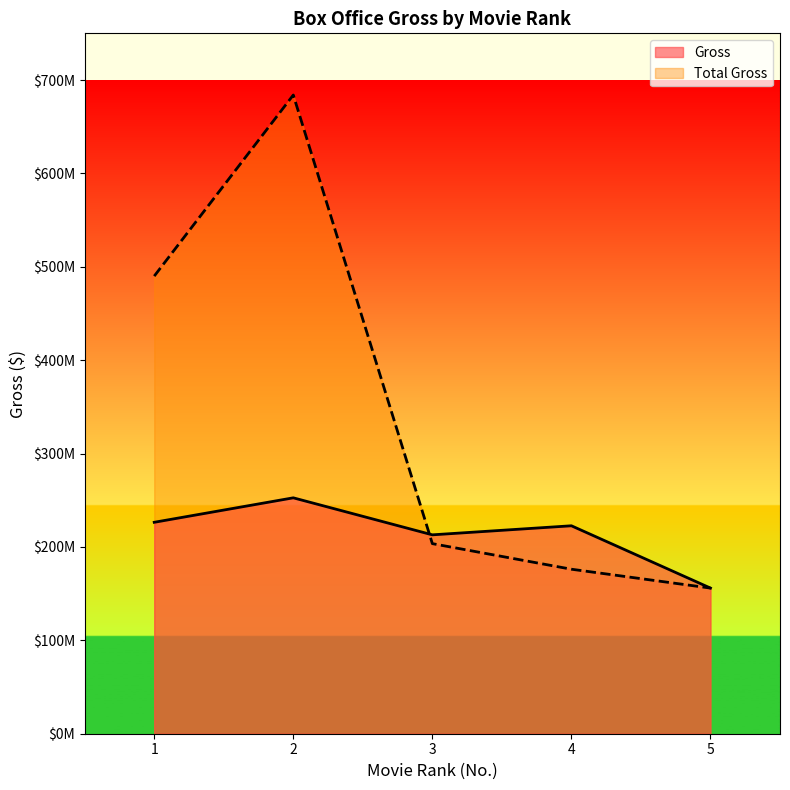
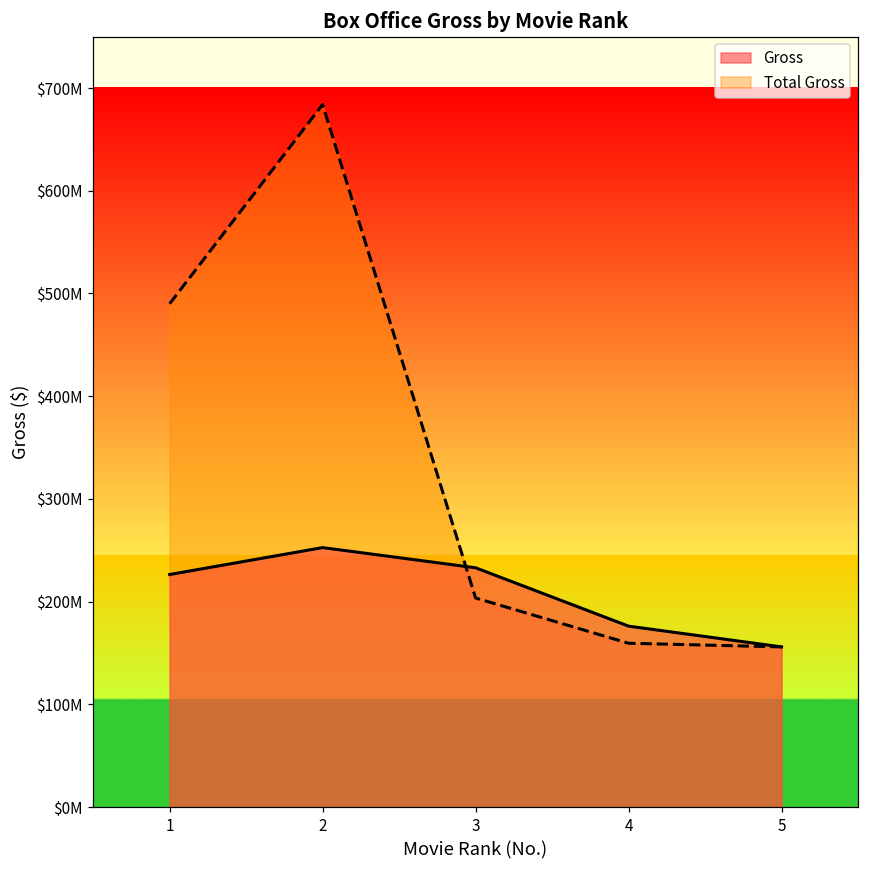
Gross, 3: $210000000 -> $230000000
Gross, 4: $220000000 -> $180000000
Total Gross, 4: $180000000 -> $160000000
